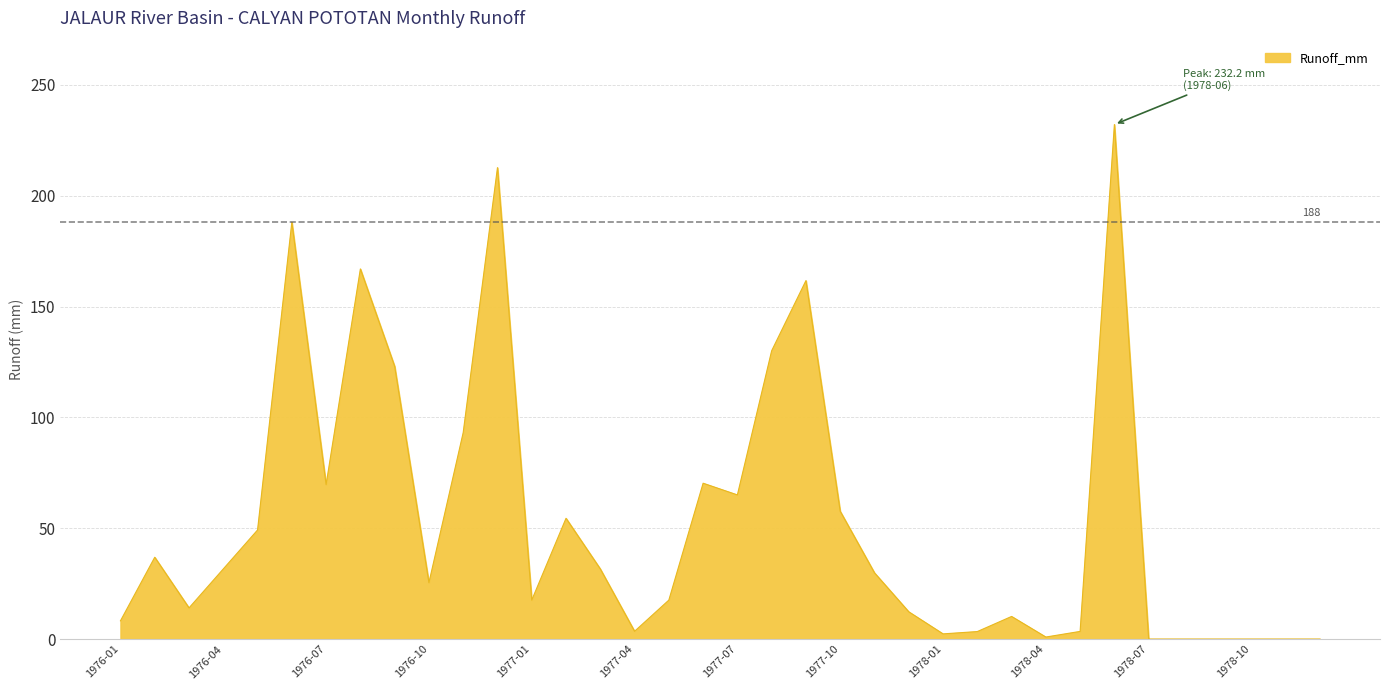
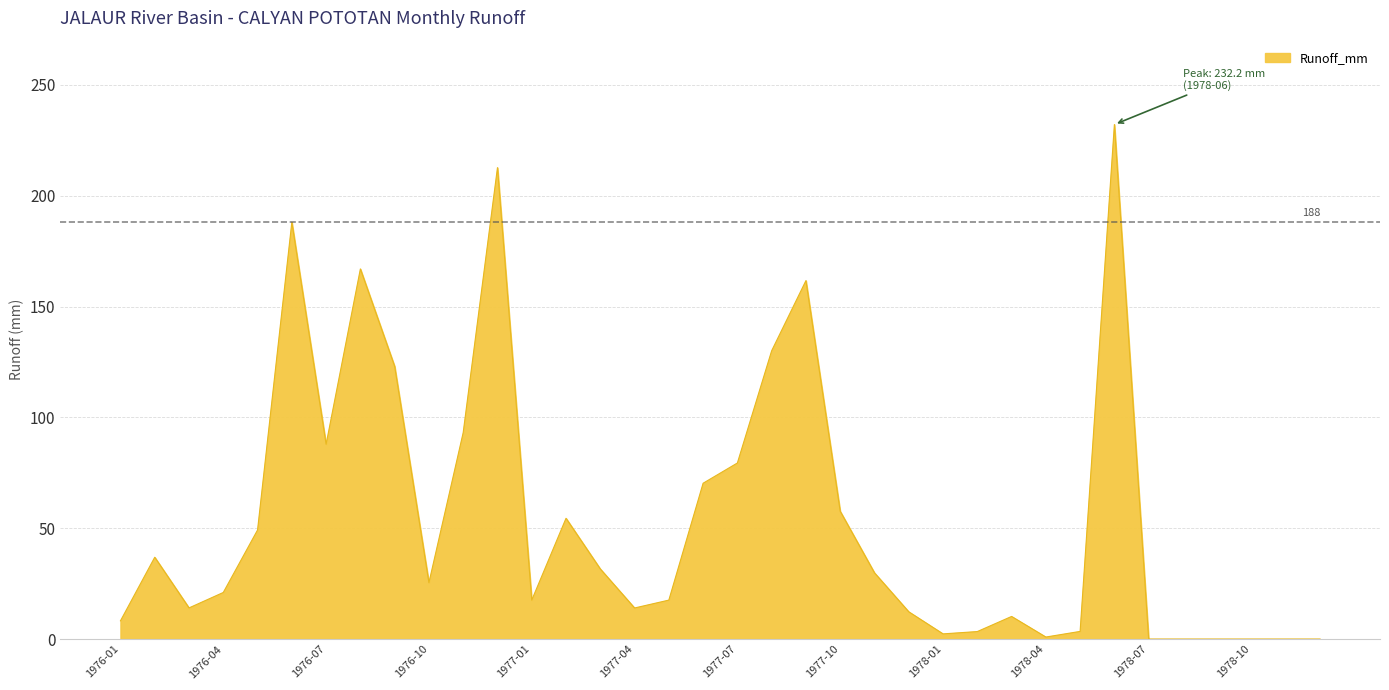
1976-04: 32 -> 21
1976-07: 70 -> 88
1977-04: 4 -> 14
1977-07: 65 -> 79
